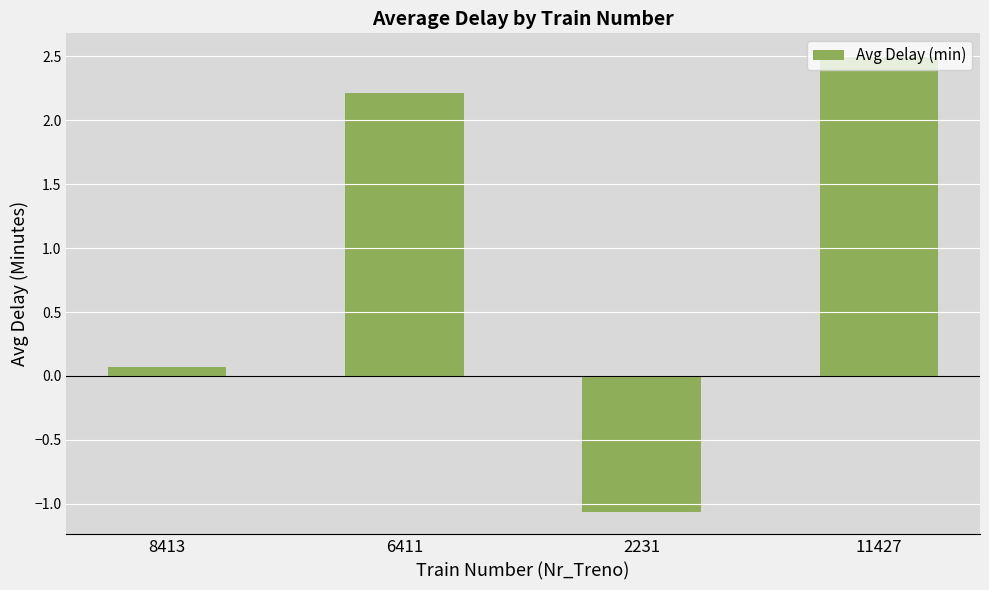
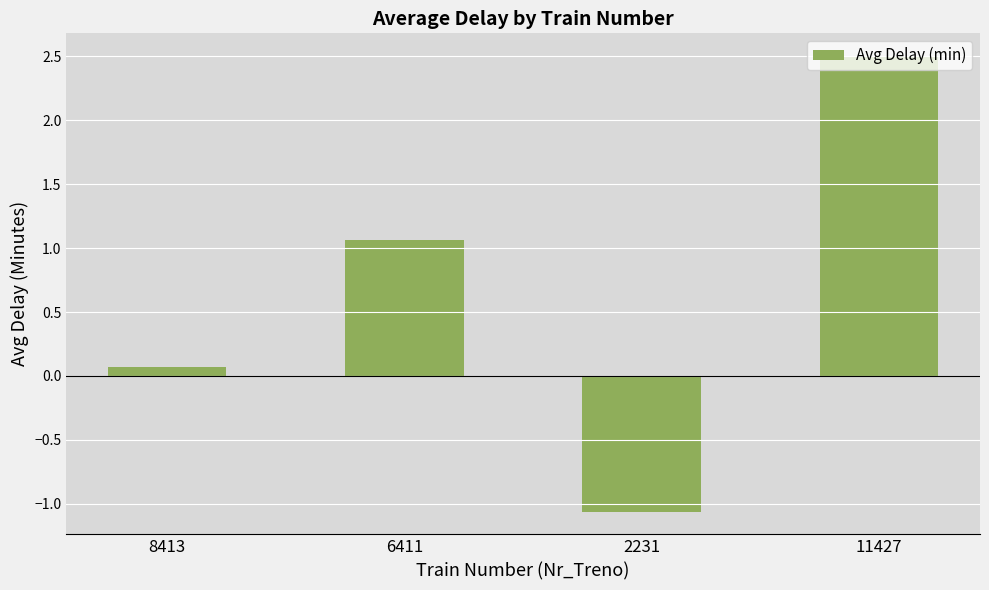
6411: 2.21 -> 1.06
